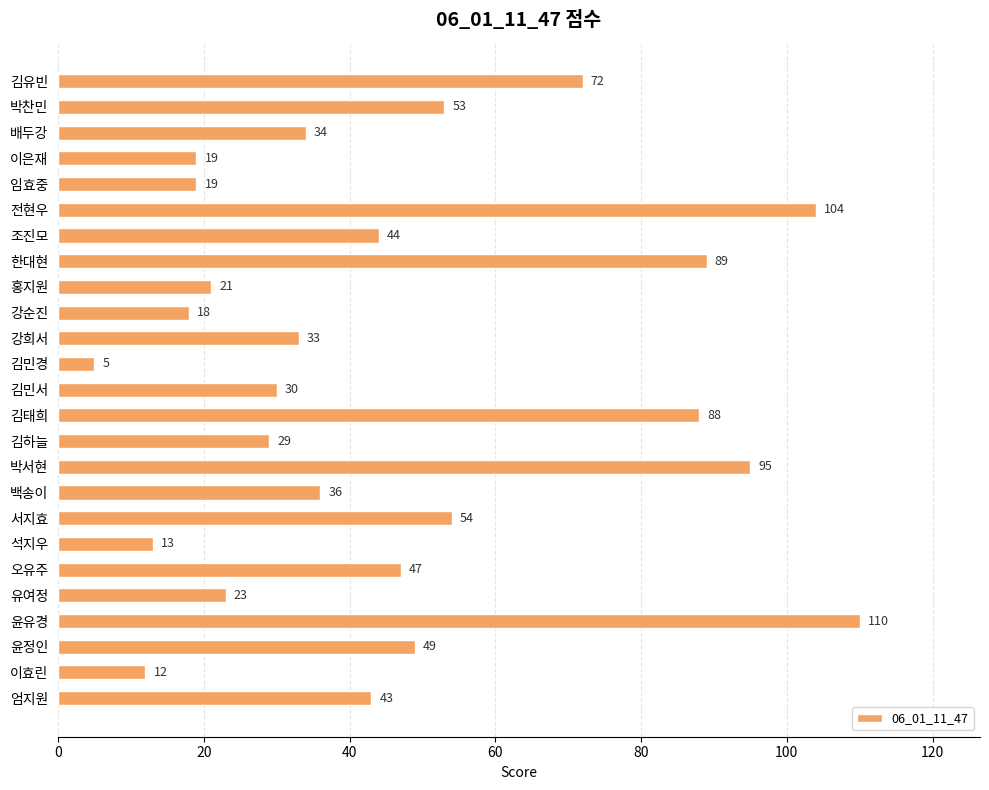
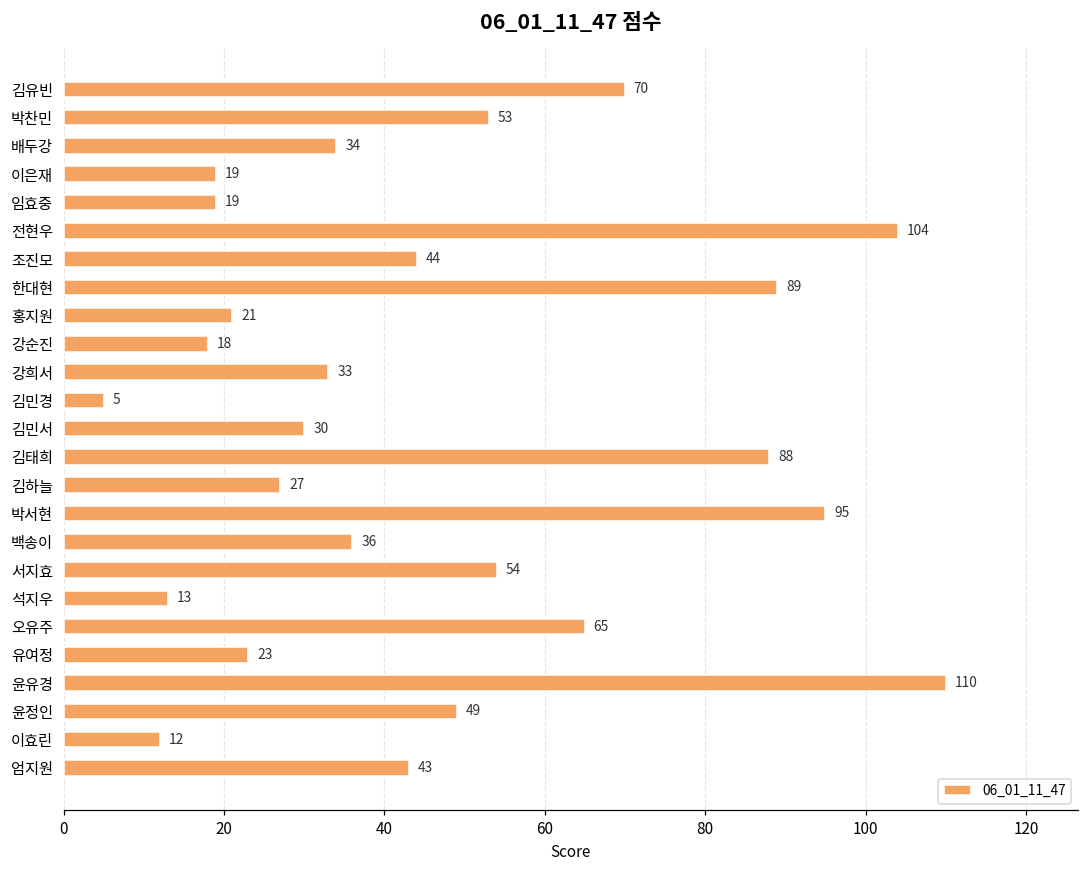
김유빈: 72 -> 70
김하늘: 29 -> 27
오유주: 47 -> 65
